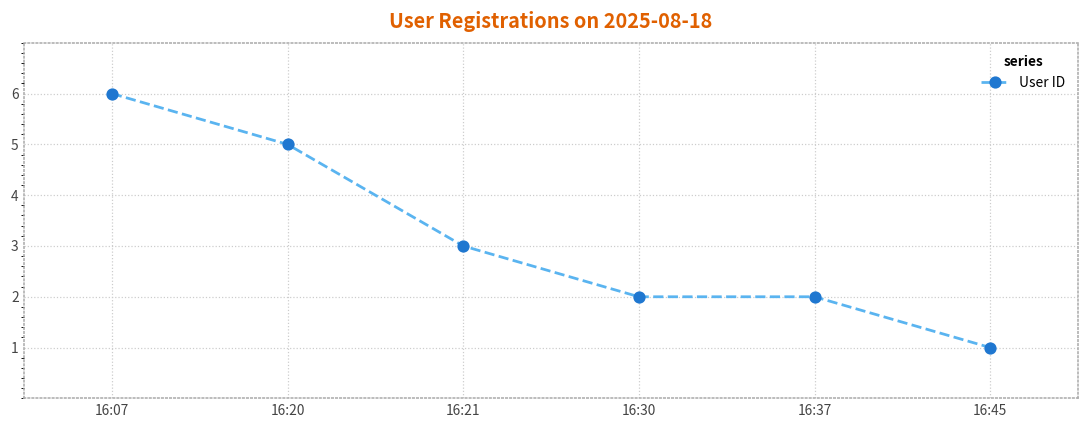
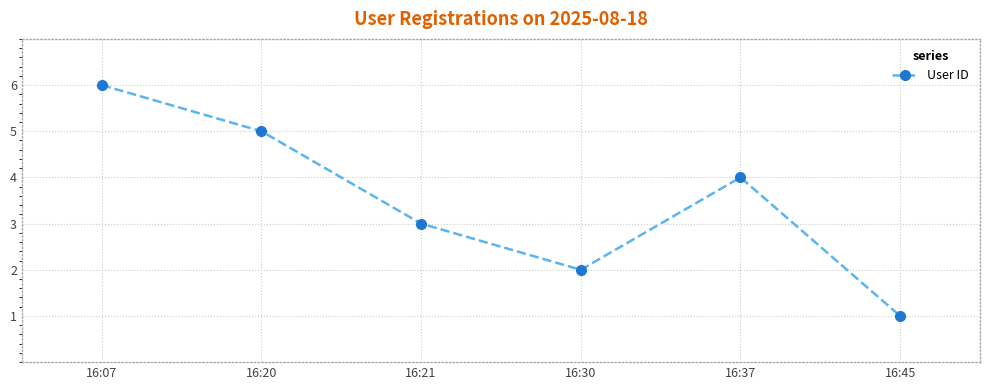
16:37: 2 -> 4
